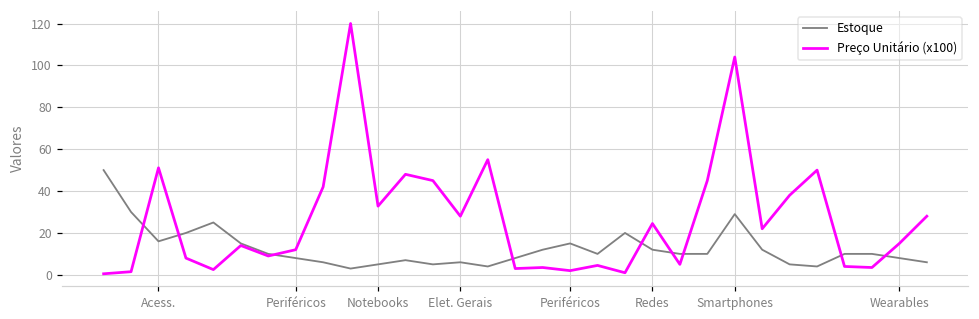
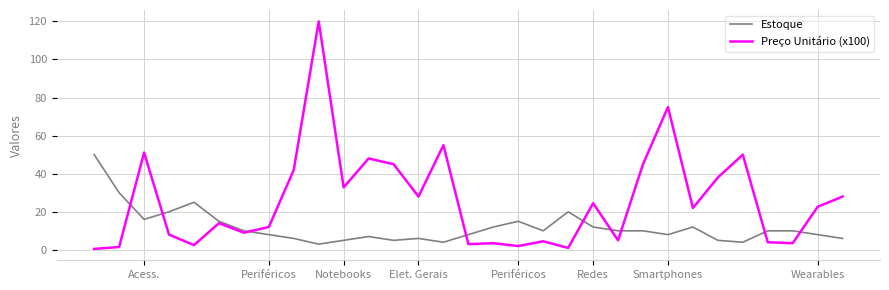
Estoque, Smartphones: 29 -> 8
Preço Unitário (x100), Smartphones: 104 -> 75
Preço Unitário (x100), Wearables: 15 -> 23
